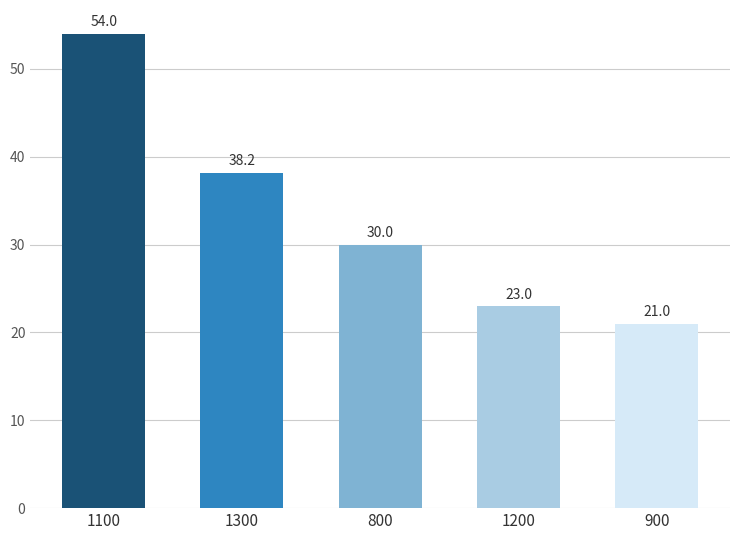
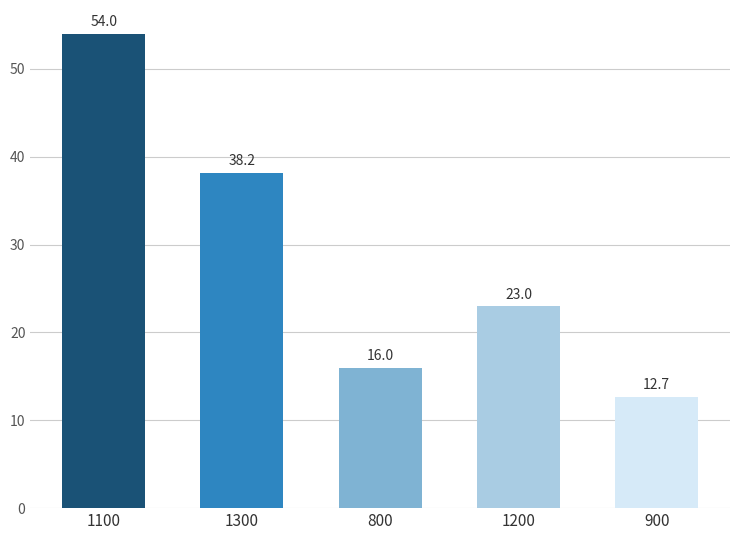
800: 30.0 -> 16.0
900: 21.0 -> 12.7
